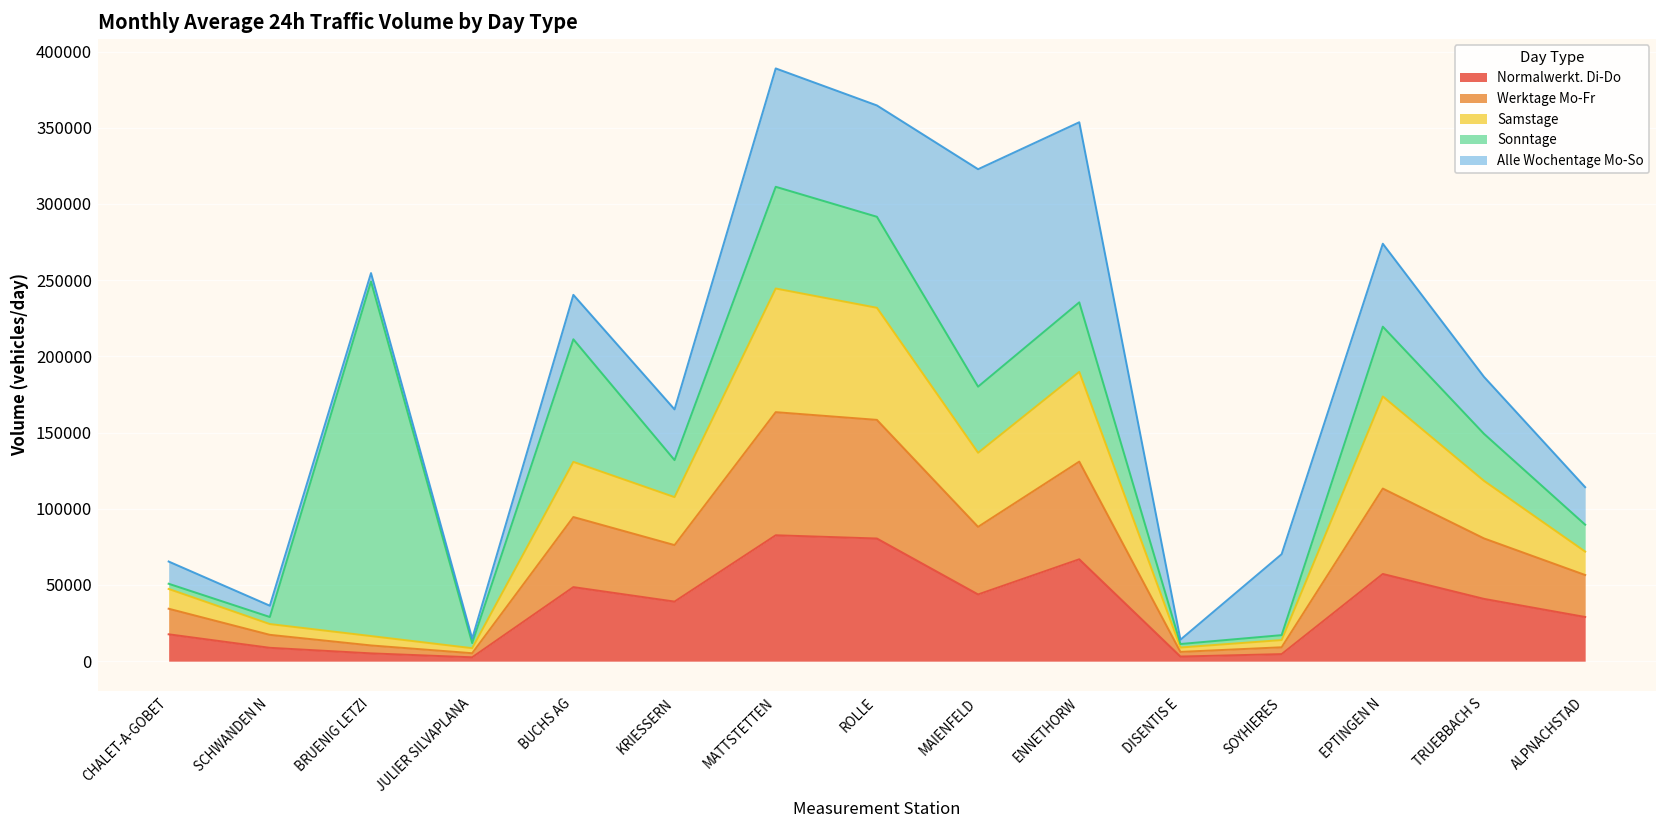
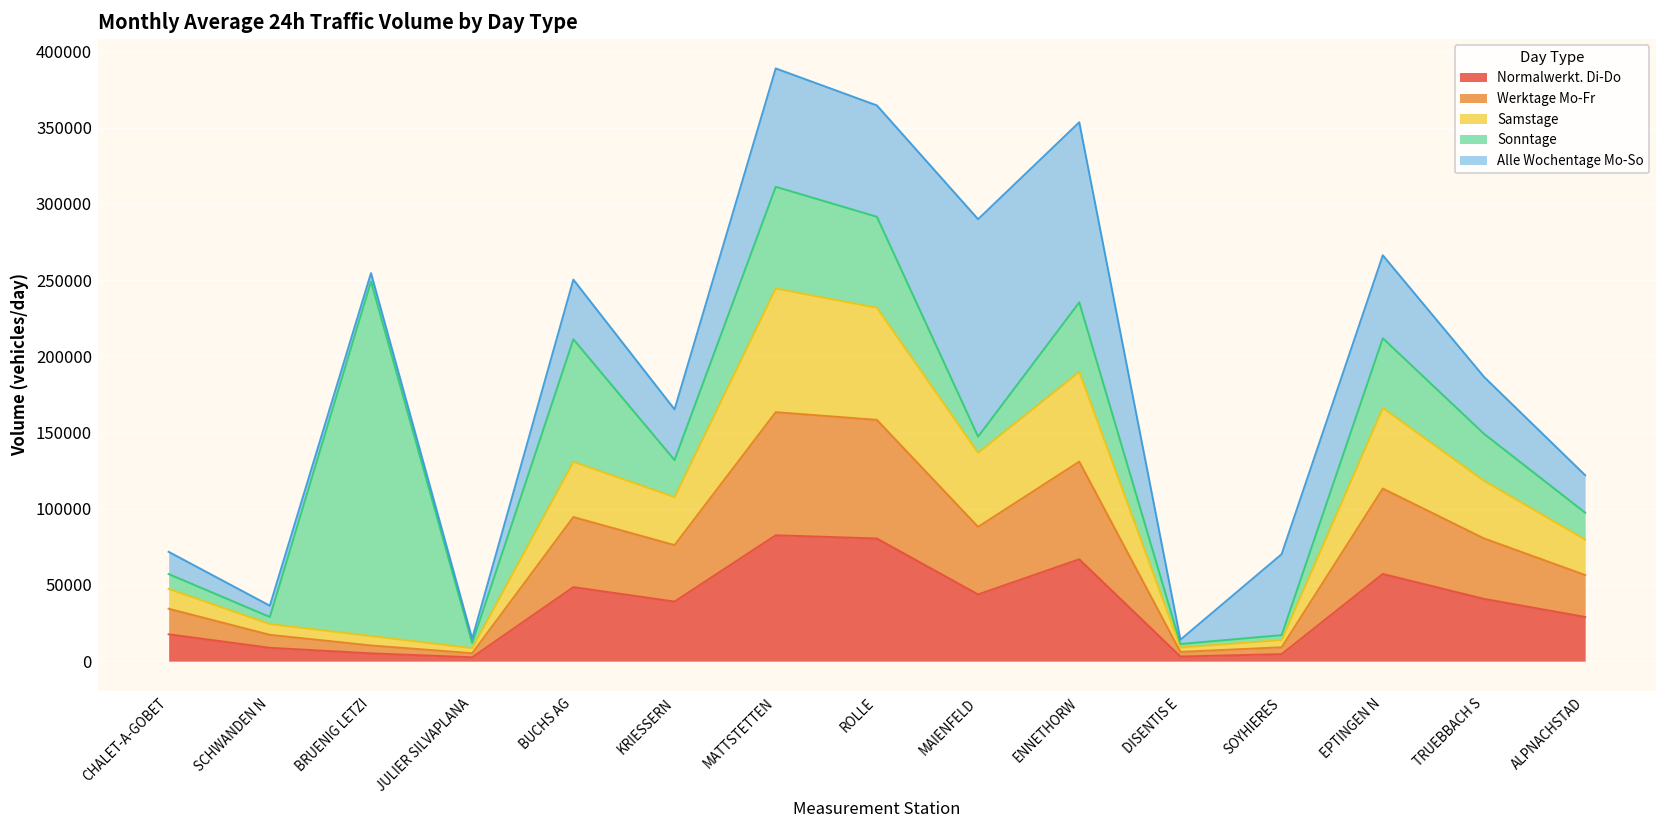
Sonntage, CHALET-A-GOBET: 3000 -> 10000
Alle Wochentage Mo-So, BUCHS AG: 29000 -> 39000
Sonntage, MAIENFELD: 43000 -> 11000
Samstage, EPTINGEN N: 60000 -> 53000
Samstage, ALPNACHSTAD: 15000 -> 23000
